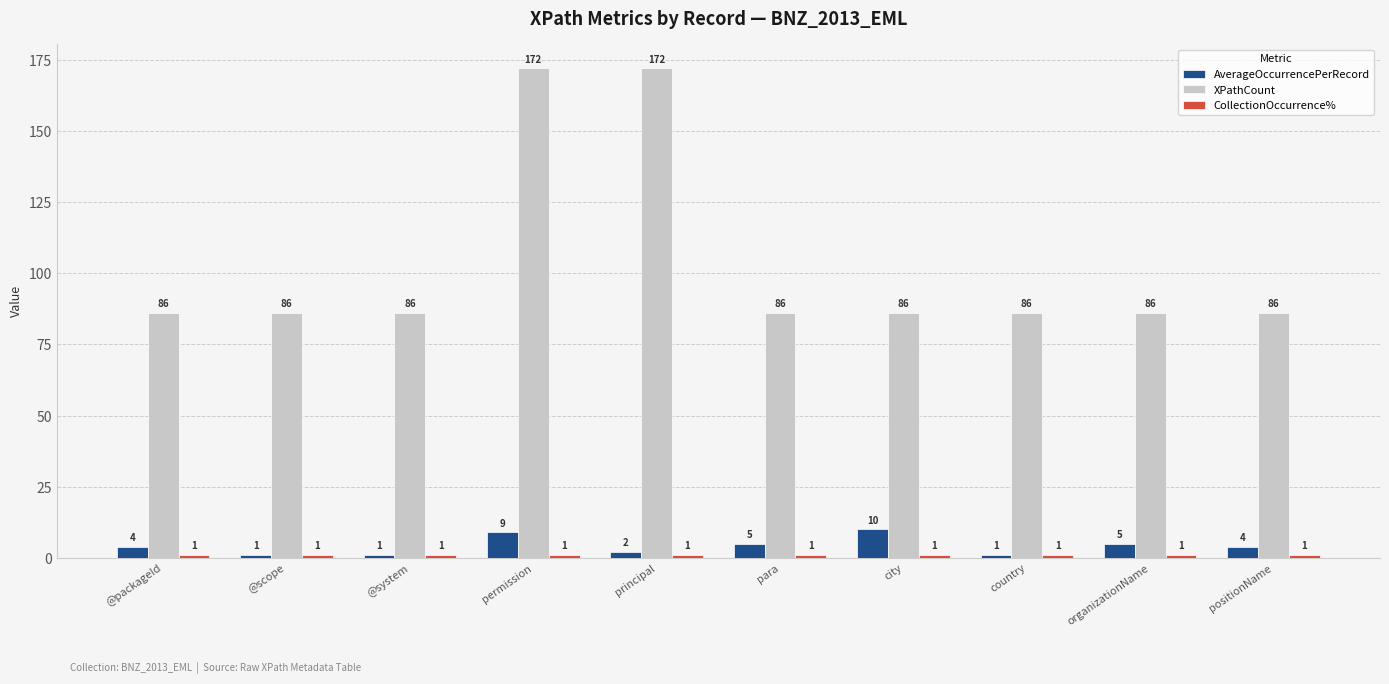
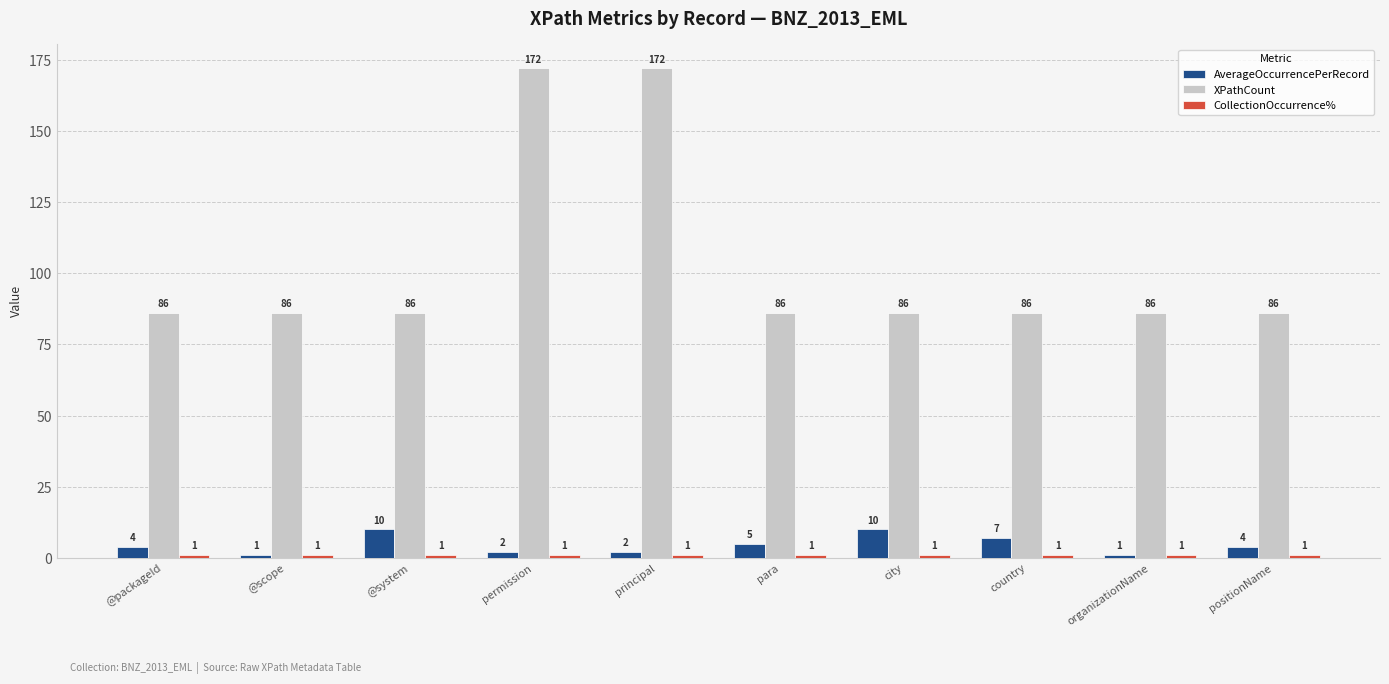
AverageOccurrencePerRecord, @system: 1 -> 10
AverageOccurrencePerRecord, permission: 9 -> 2
AverageOccurrencePerRecord, country: 1 -> 7
AverageOccurrencePerRecord, organizationName: 5 -> 1
